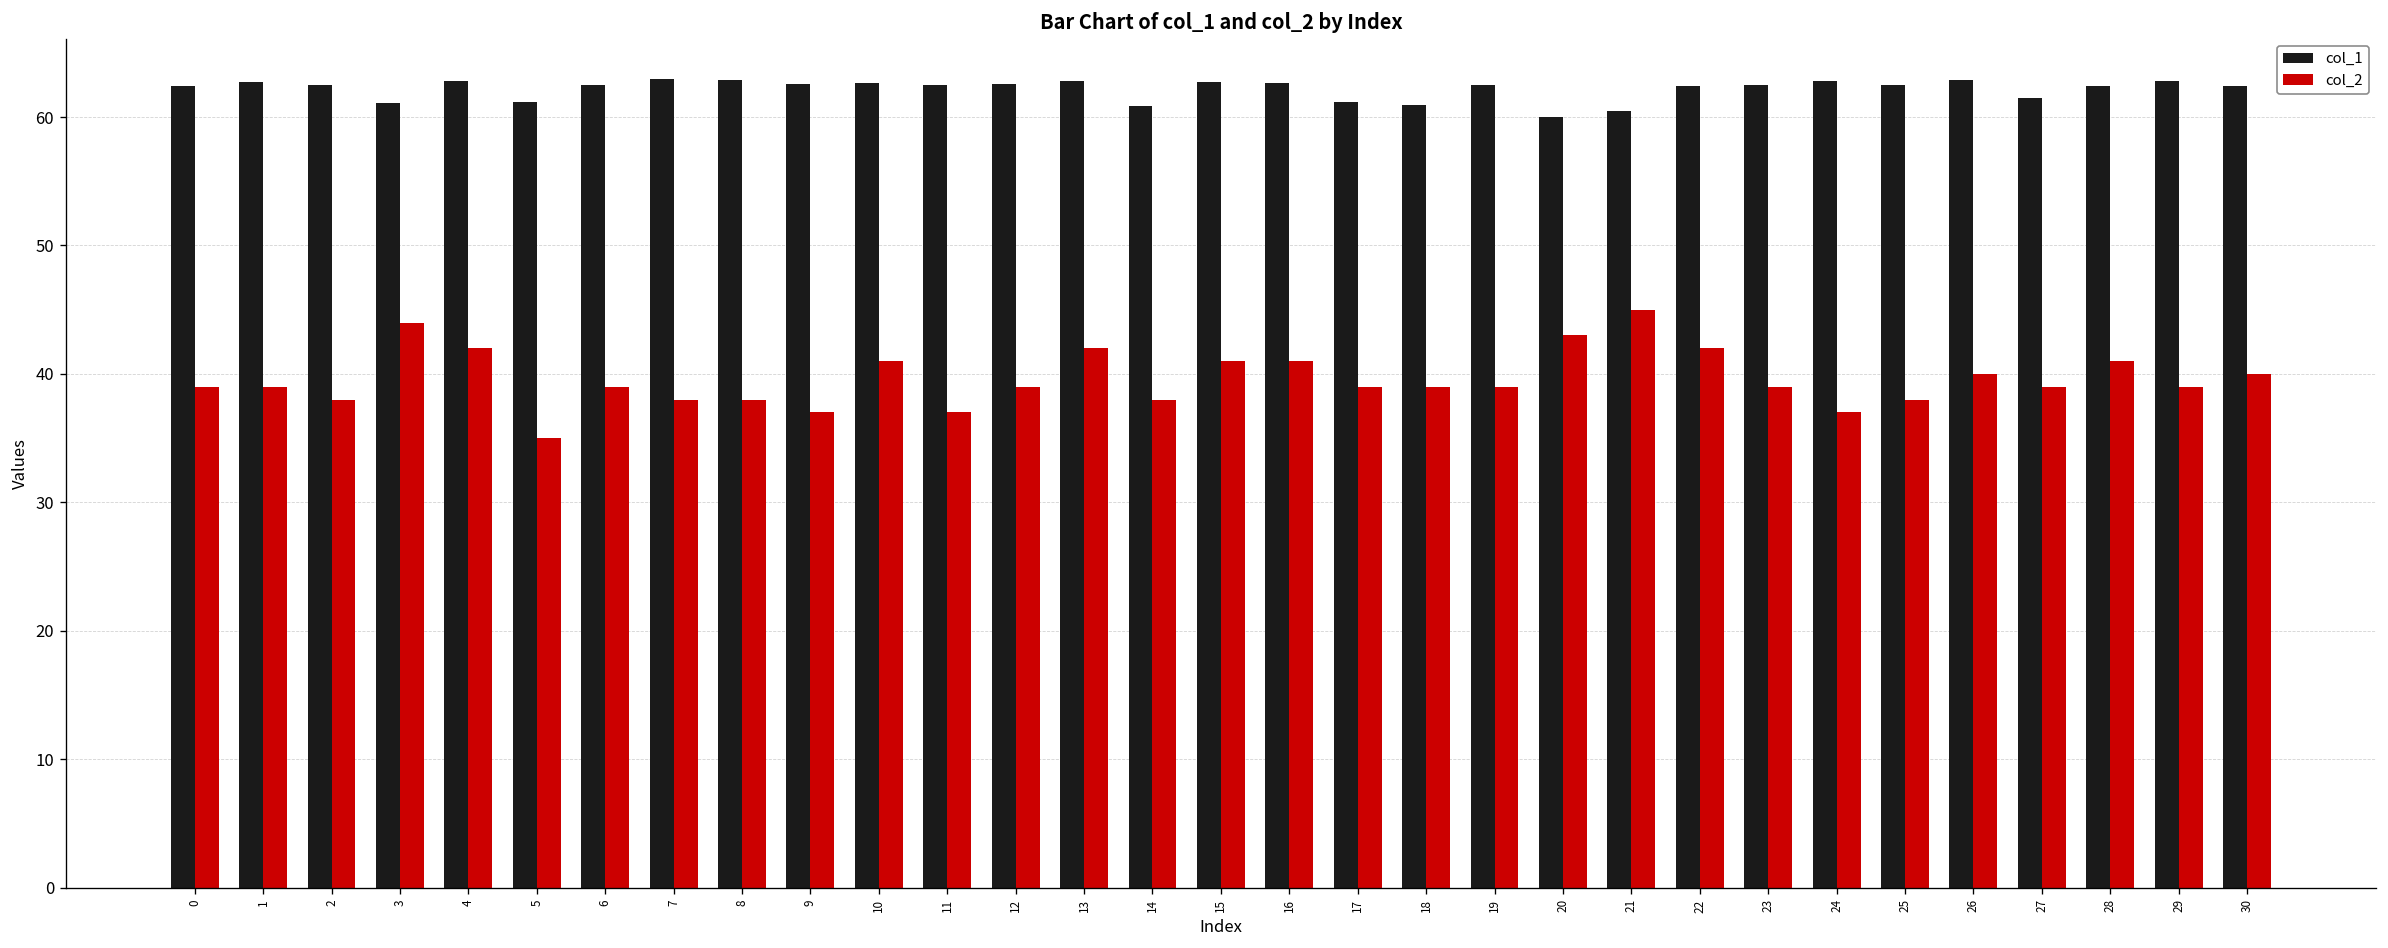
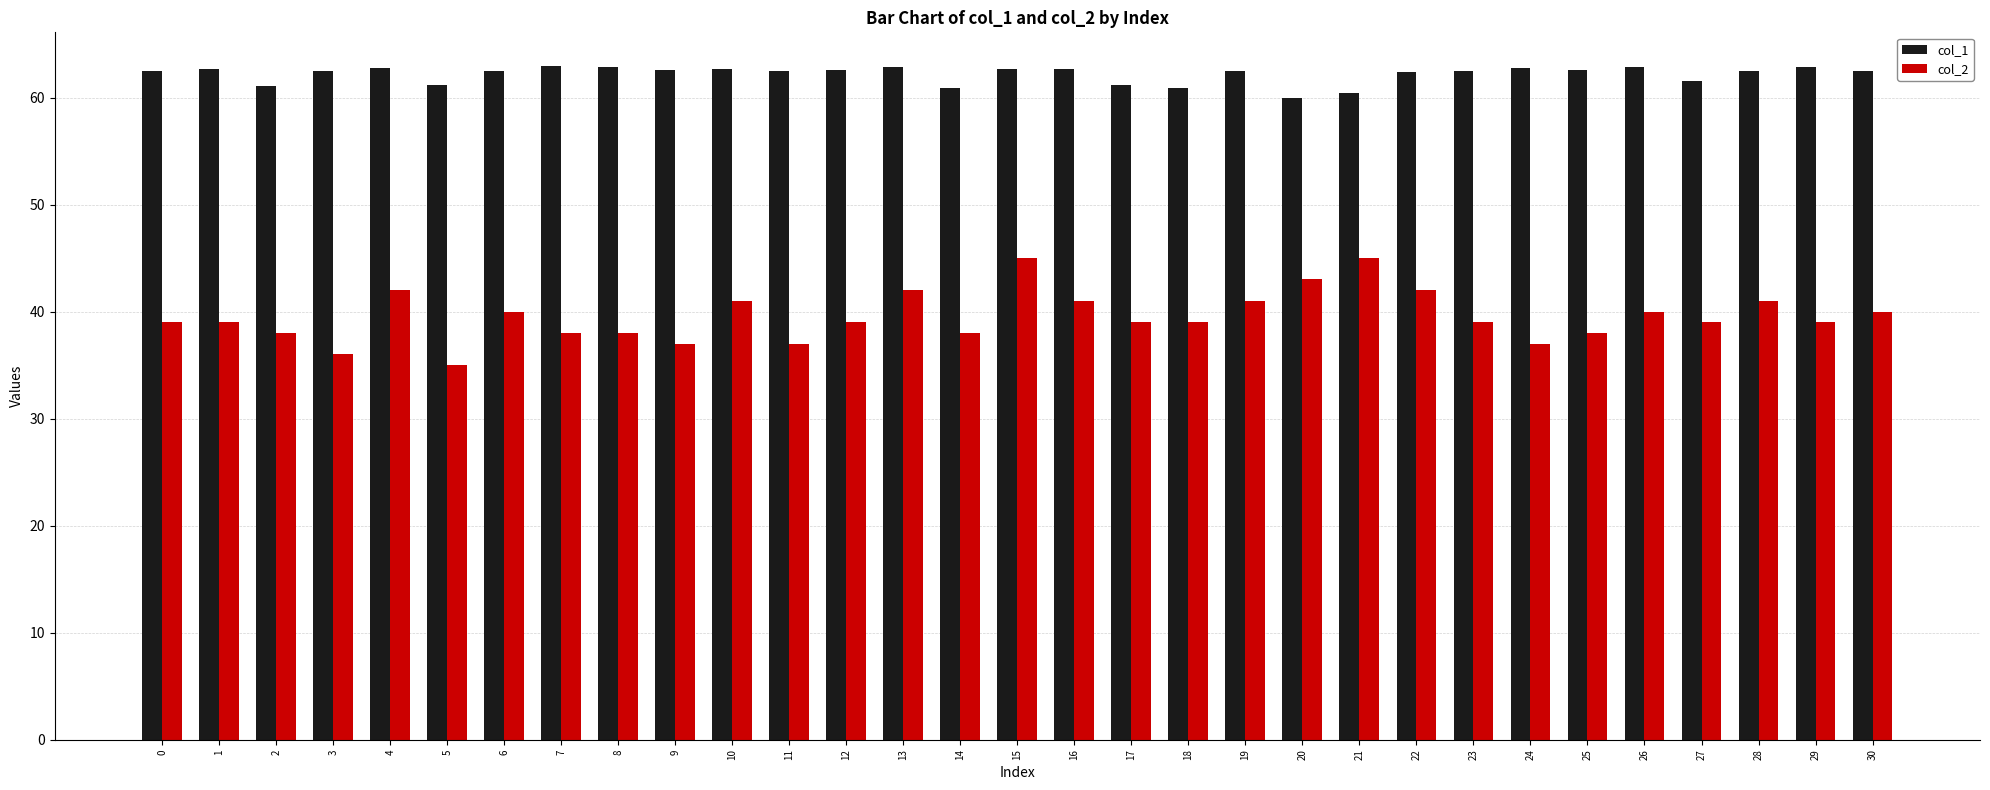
col_1, 2: 62.5 -> 61.1
col_1, 3: 61.1 -> 62.5
col_2, 3: 44 -> 36
col_2, 6: 39 -> 40
col_2, 15: 41 -> 45
col_2, 19: 39 -> 41
